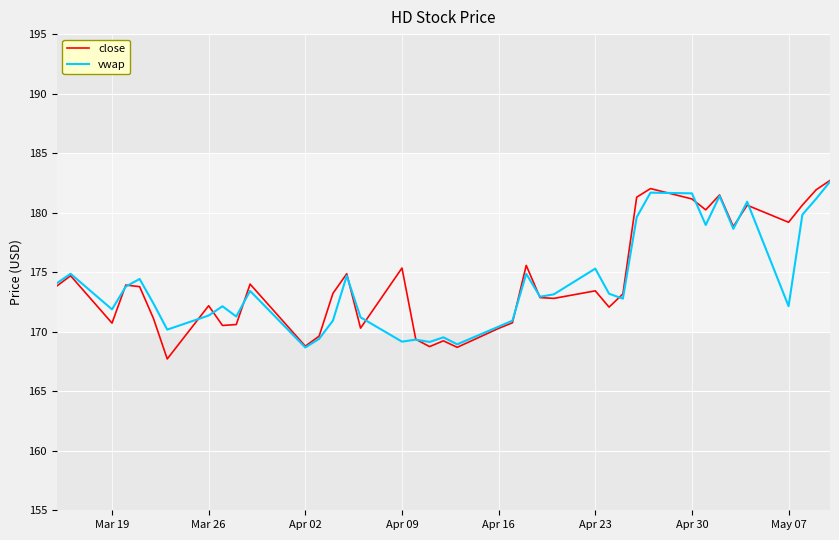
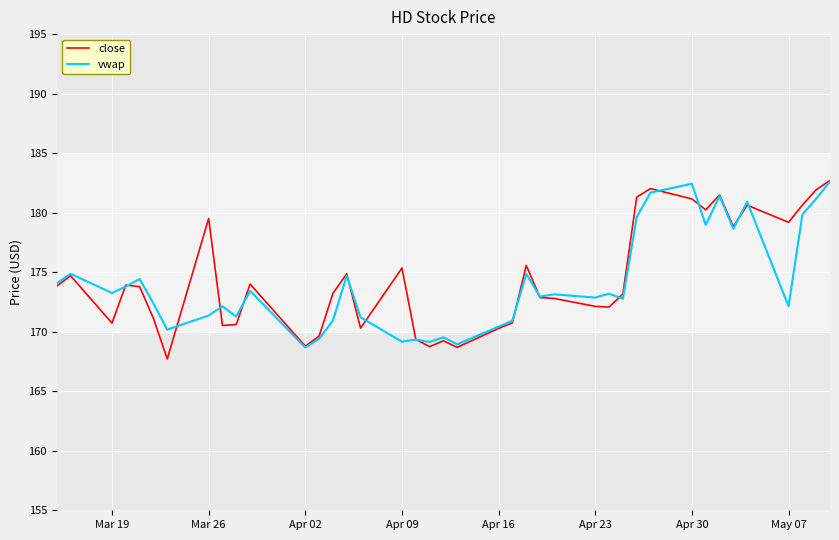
vwap, Mar 19: 171.9 -> 173.3
close, Mar 26: 172.2 -> 179.5
close, Apr 23: 173.4 -> 172.1
vwap, Apr 23: 175.3 -> 172.9
vwap, Apr 30: 181.6 -> 182.4
